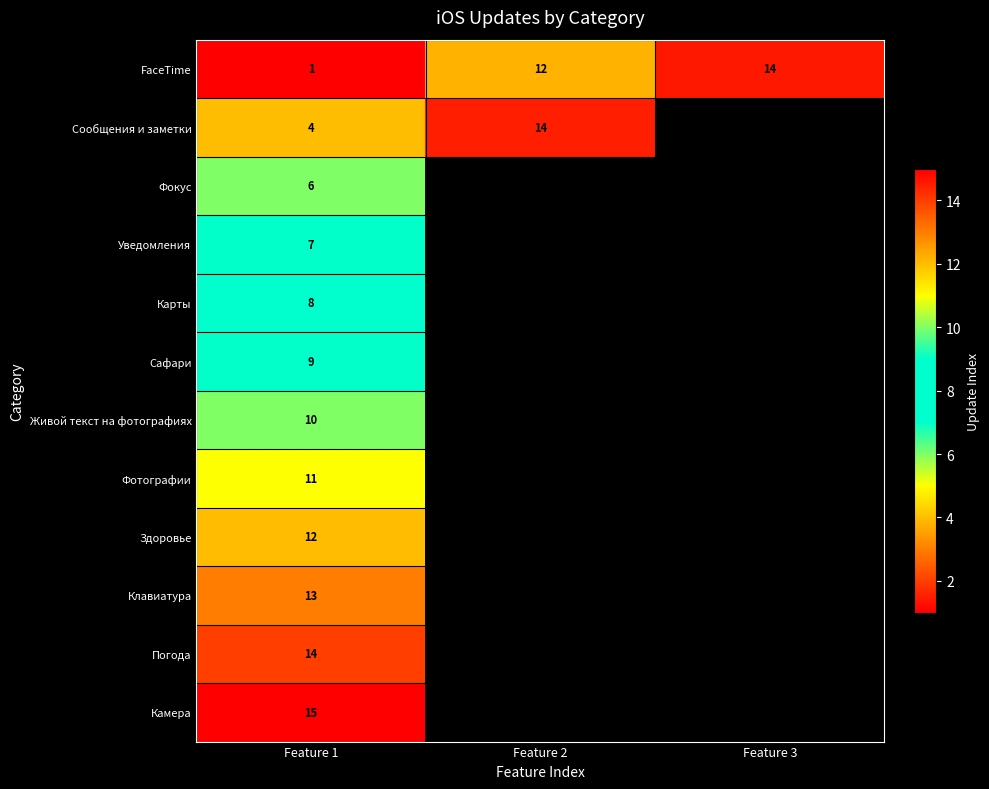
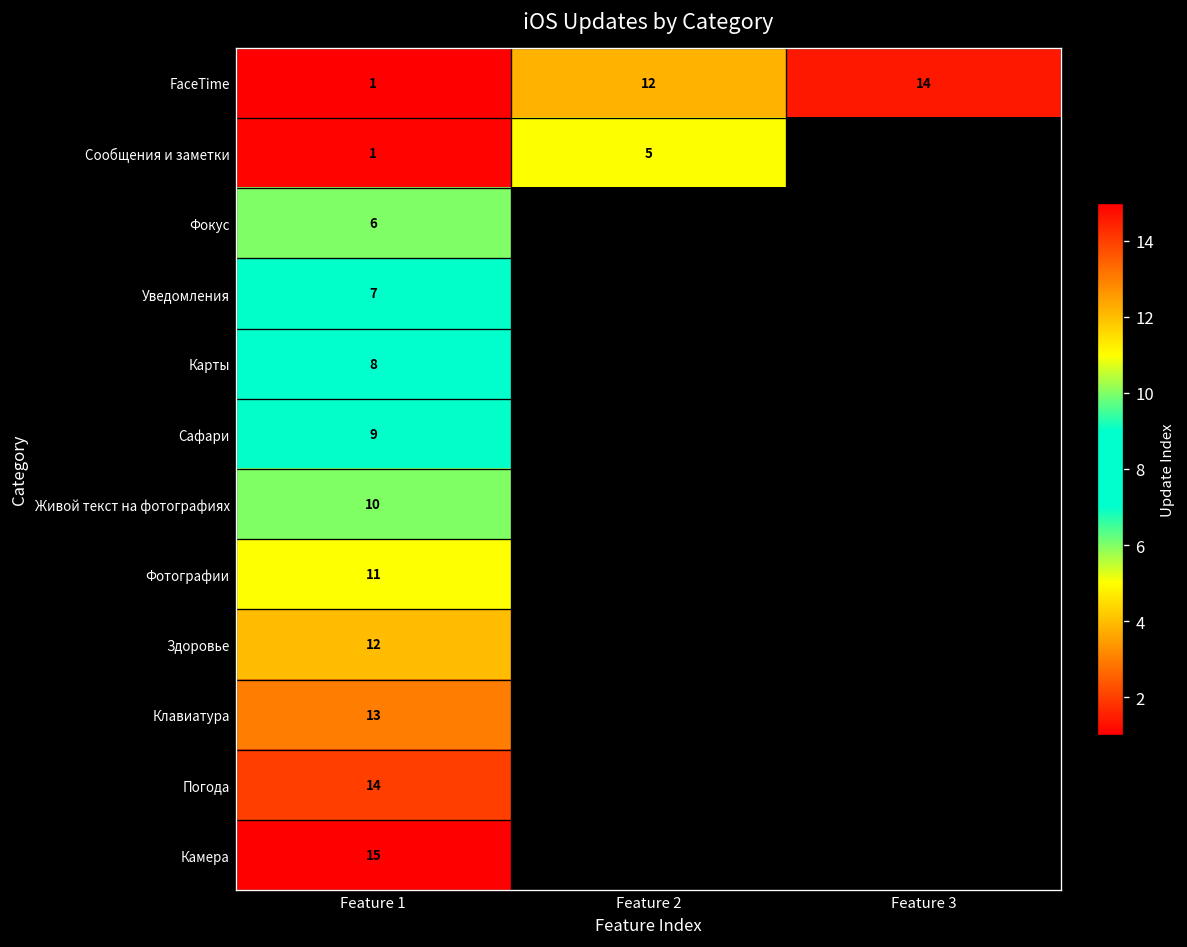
Сообщения и заметки, Feature 1: 4 -> 1
Сообщения и заметки, Feature 2: 14 -> 5
